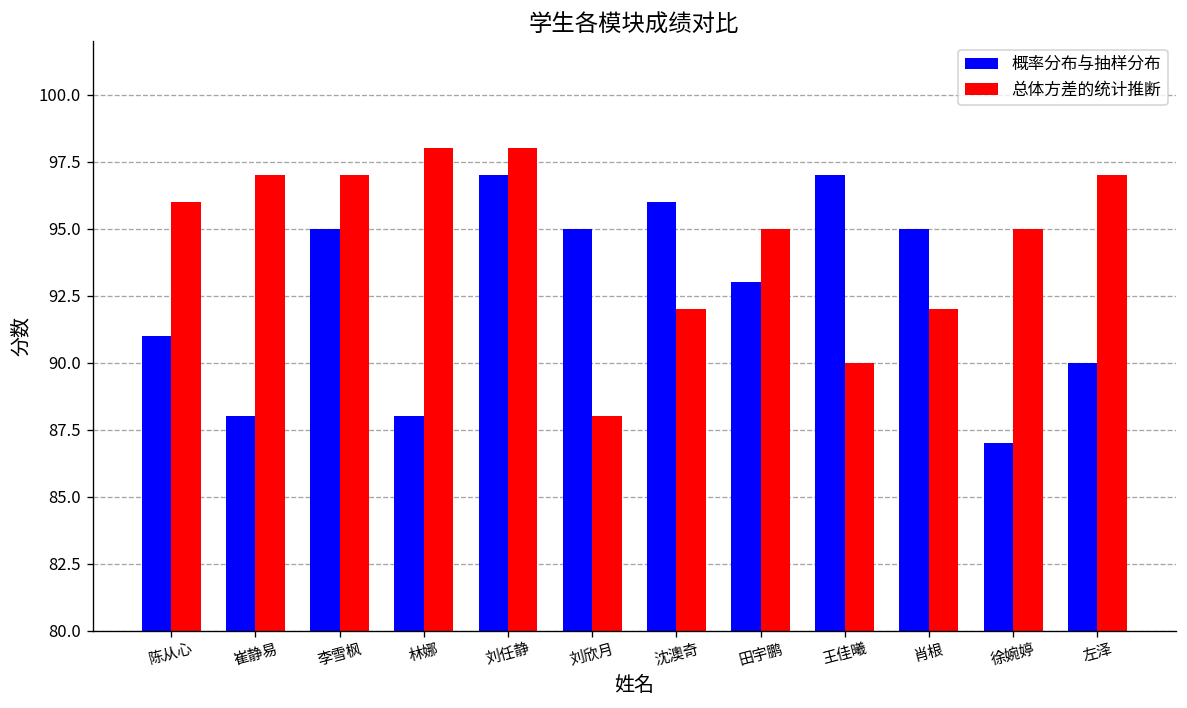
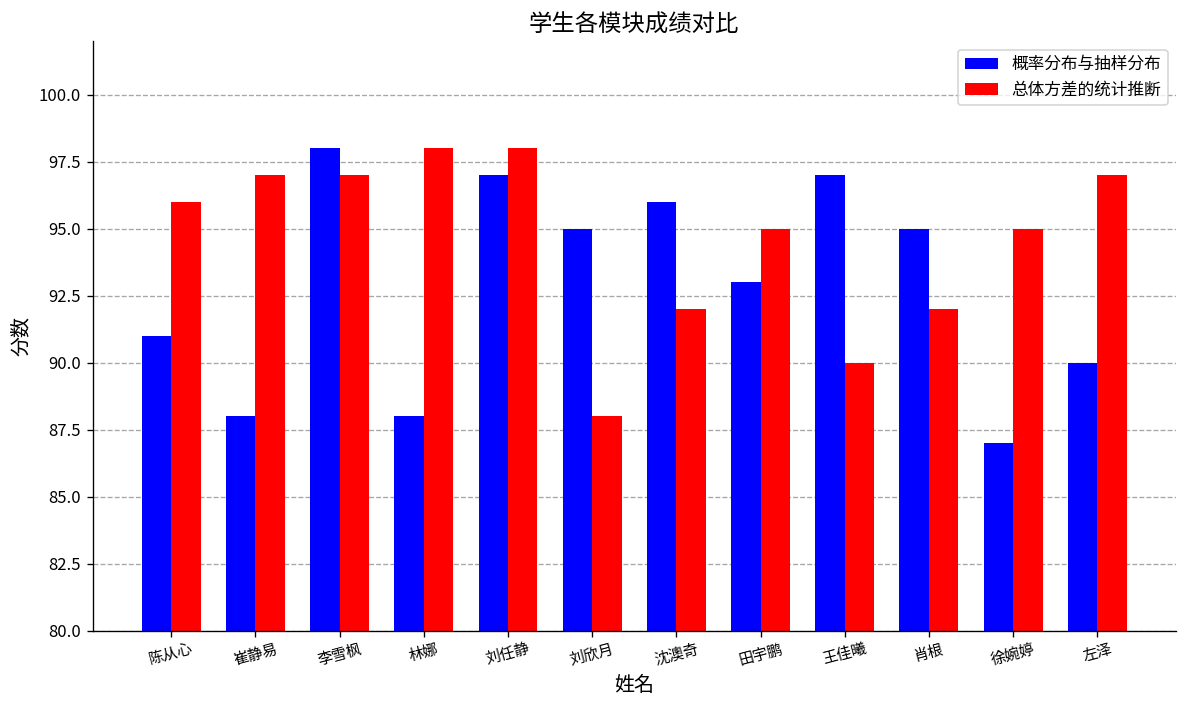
概率分布与抽样分布, 李雪枫: 95 -> 98
